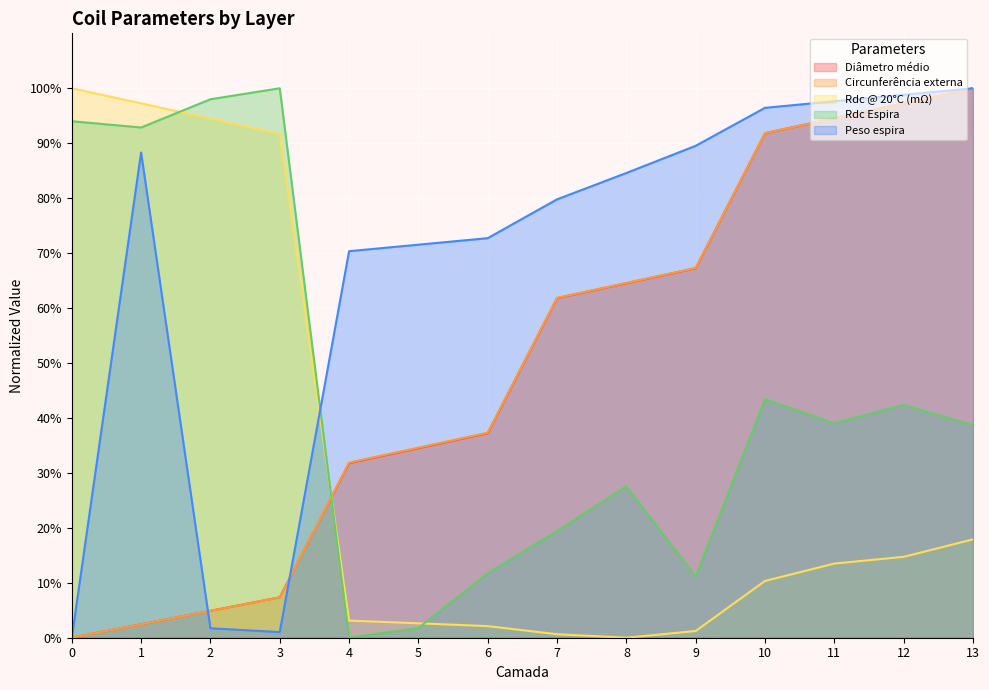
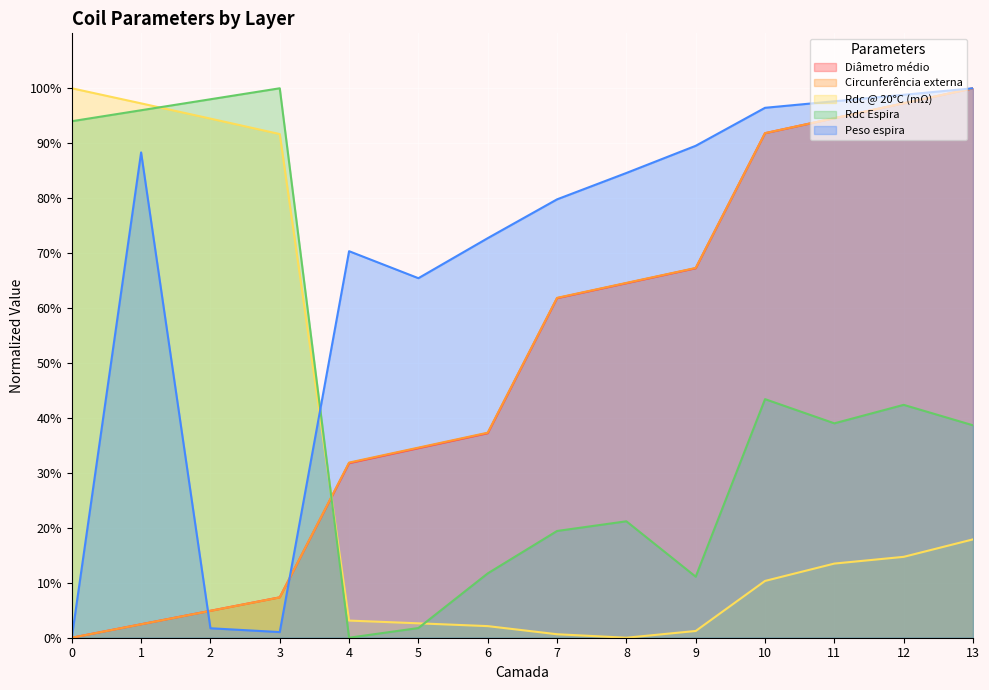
Rdc Espira, 1: 93% -> 96%
Peso espira, 5: 72% -> 65%
Rdc Espira, 8: 28% -> 21%
